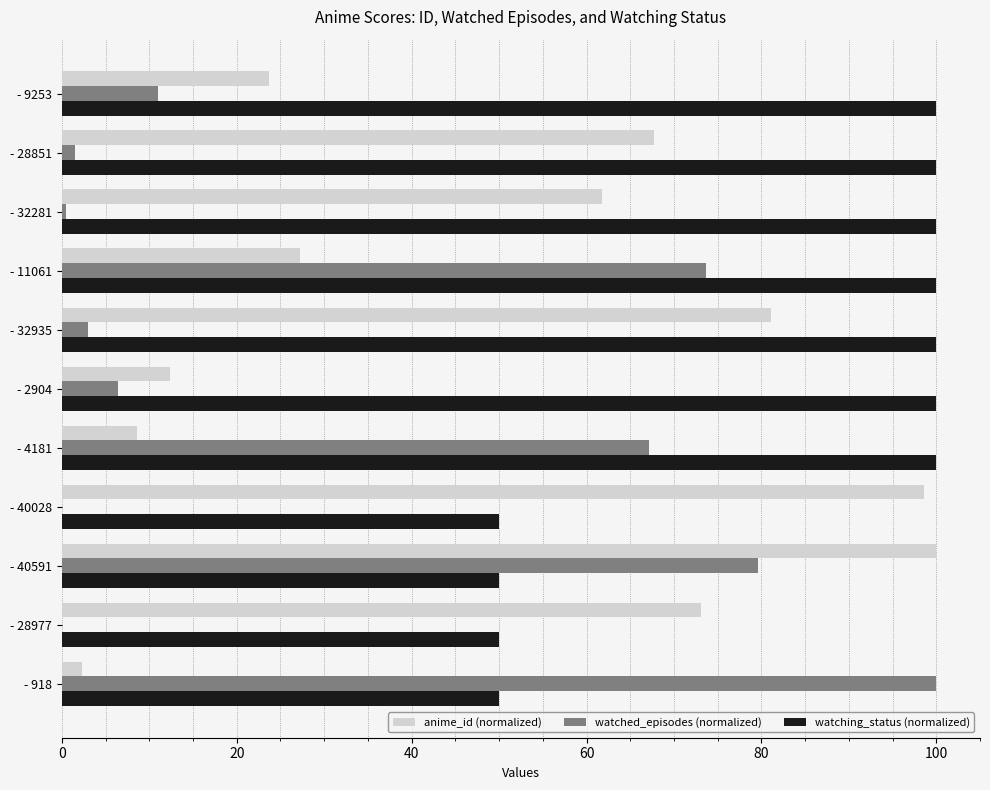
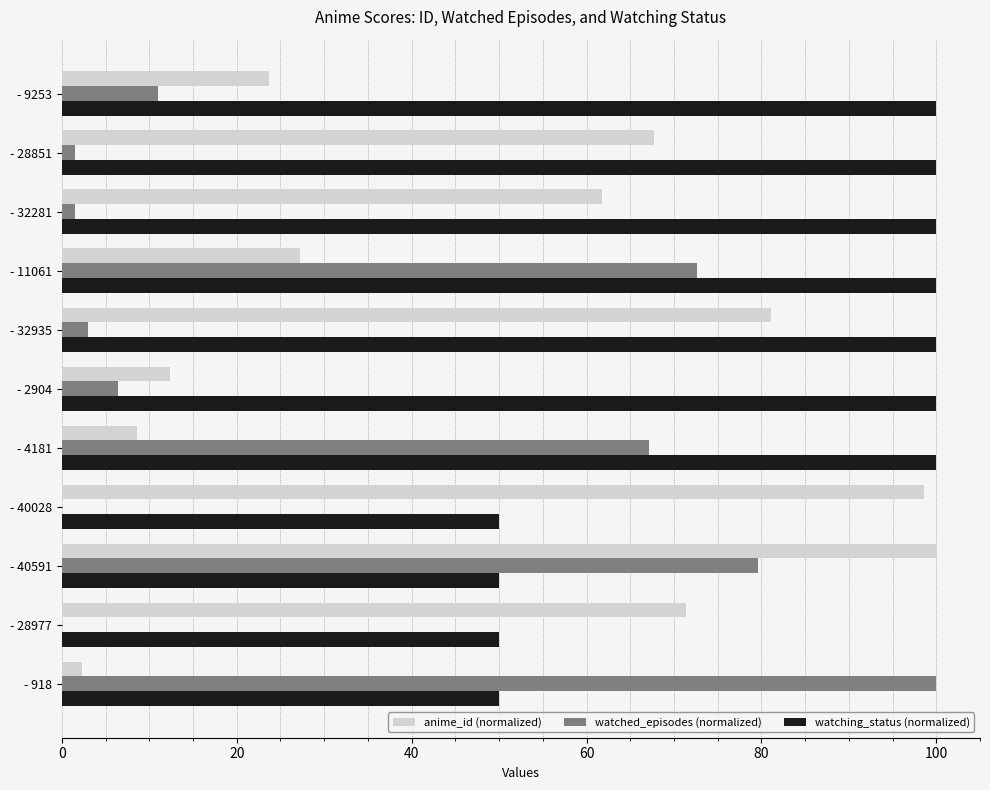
watched_episodes (normalized), - 32281: 0 -> 1
watched_episodes (normalized), - 11061: 74 -> 73
anime_id (normalized), - 28977: 73 -> 71
